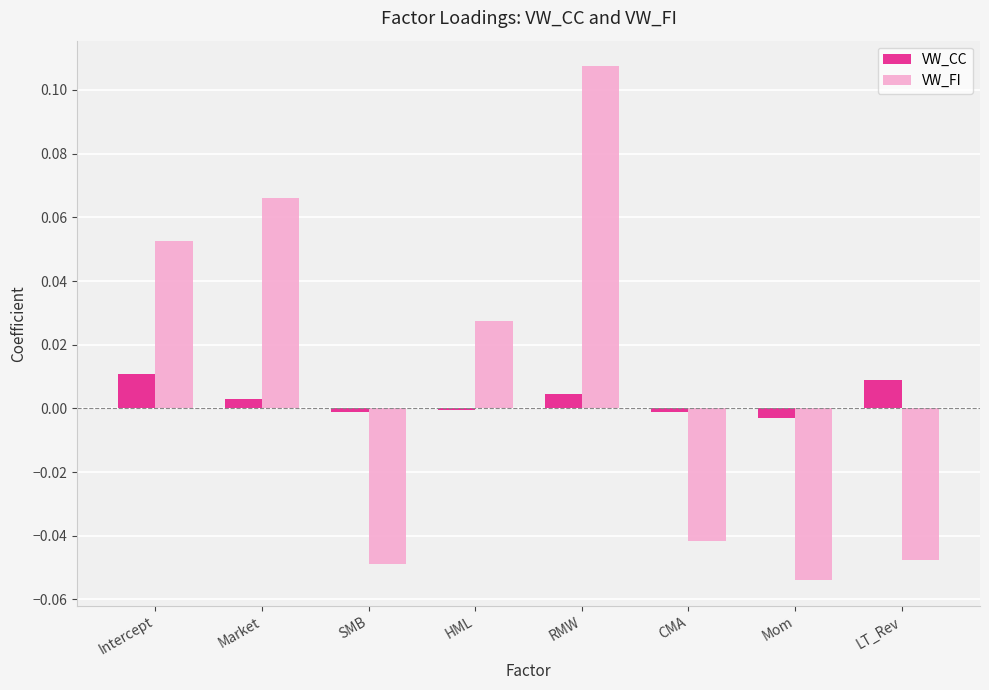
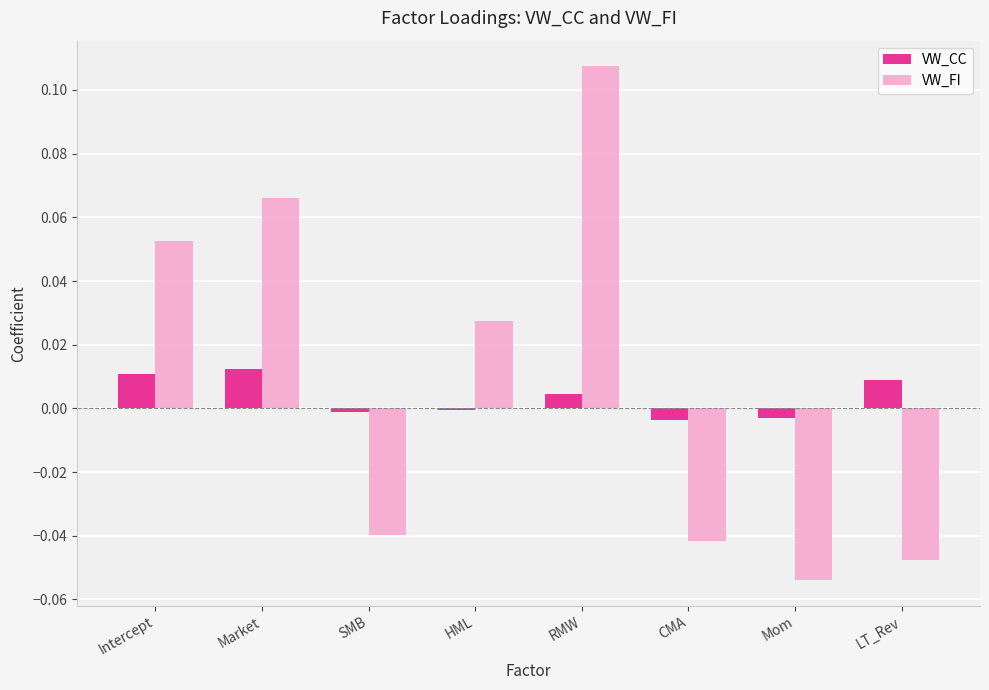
VW_CC, Market: 0.003 -> 0.012
VW_FI, SMB: -0.049 -> -0.040
VW_CC, CMA: -0.001 -> -0.004
